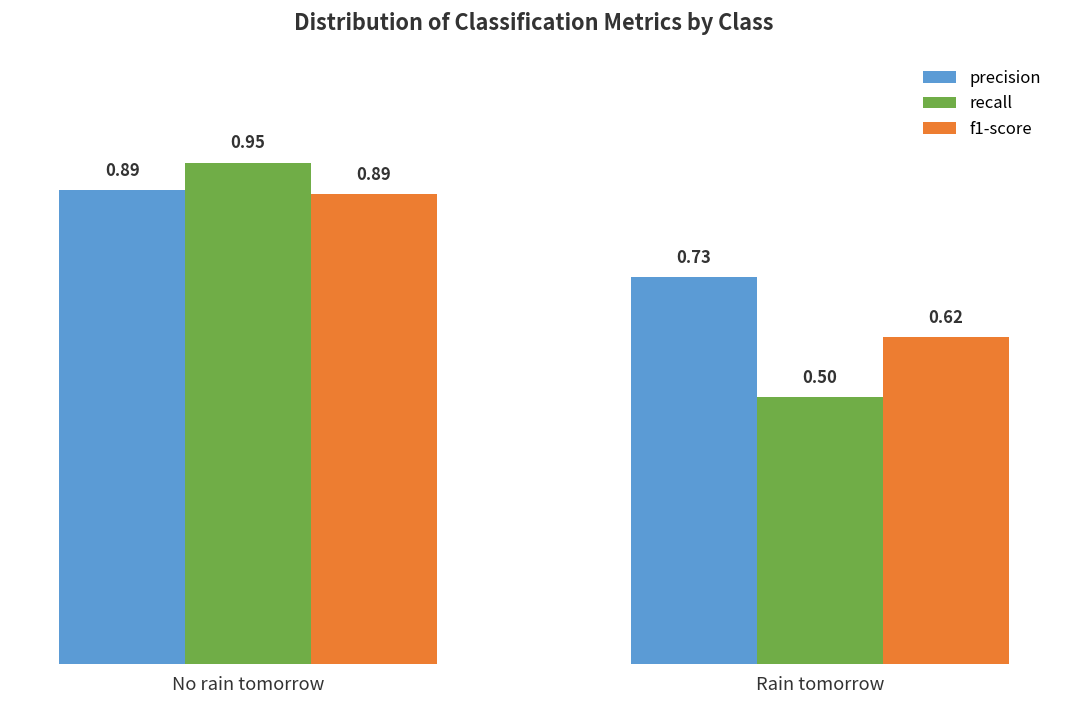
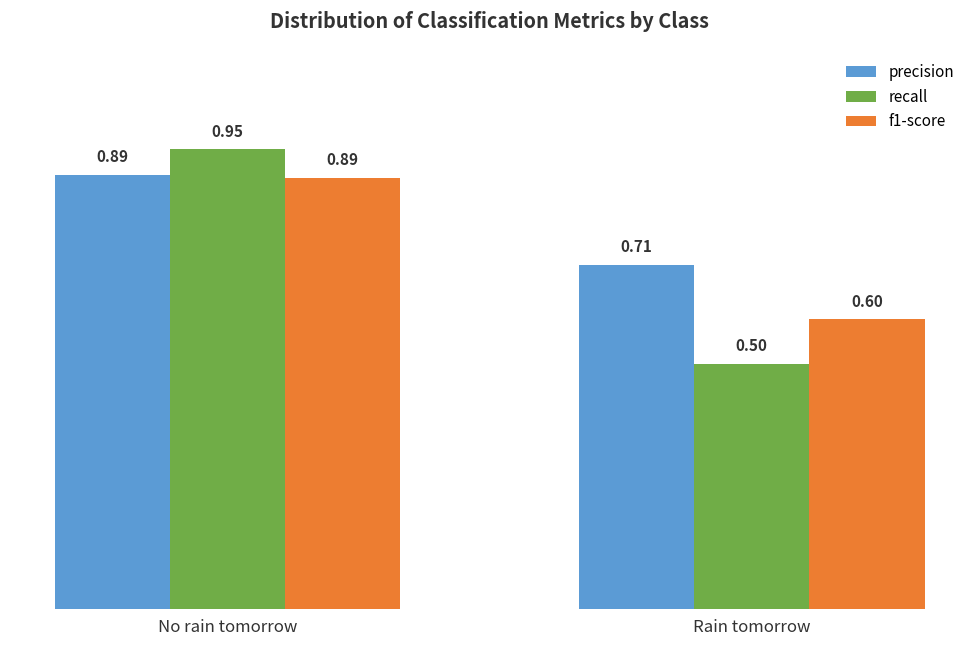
precision, Rain tomorrow: 0.73 -> 0.71
f1-score, Rain tomorrow: 0.62 -> 0.60
